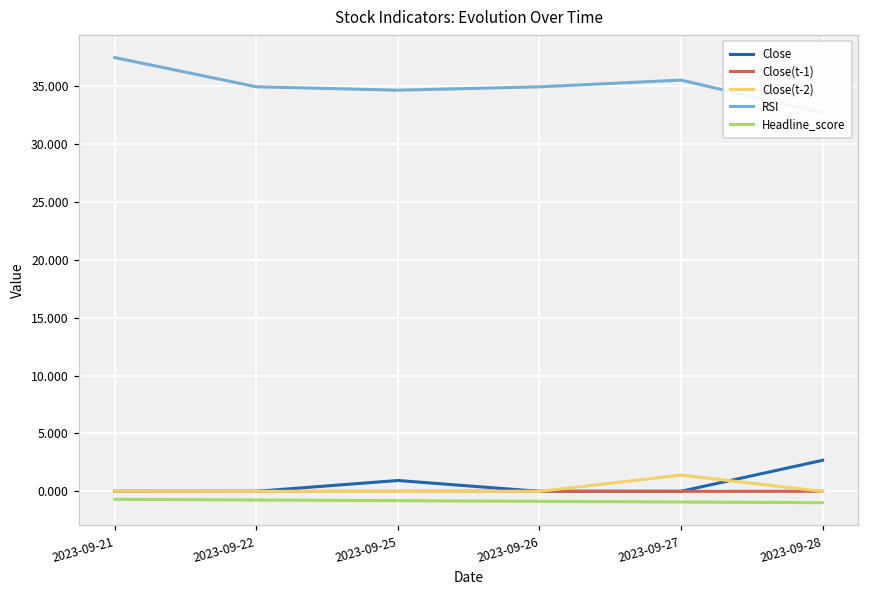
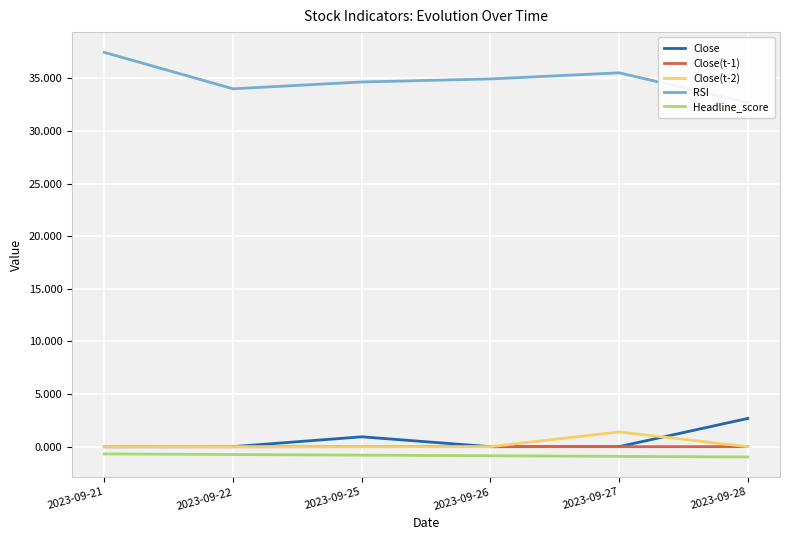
RSI, 2023-09-22: 35.0 -> 34.0
